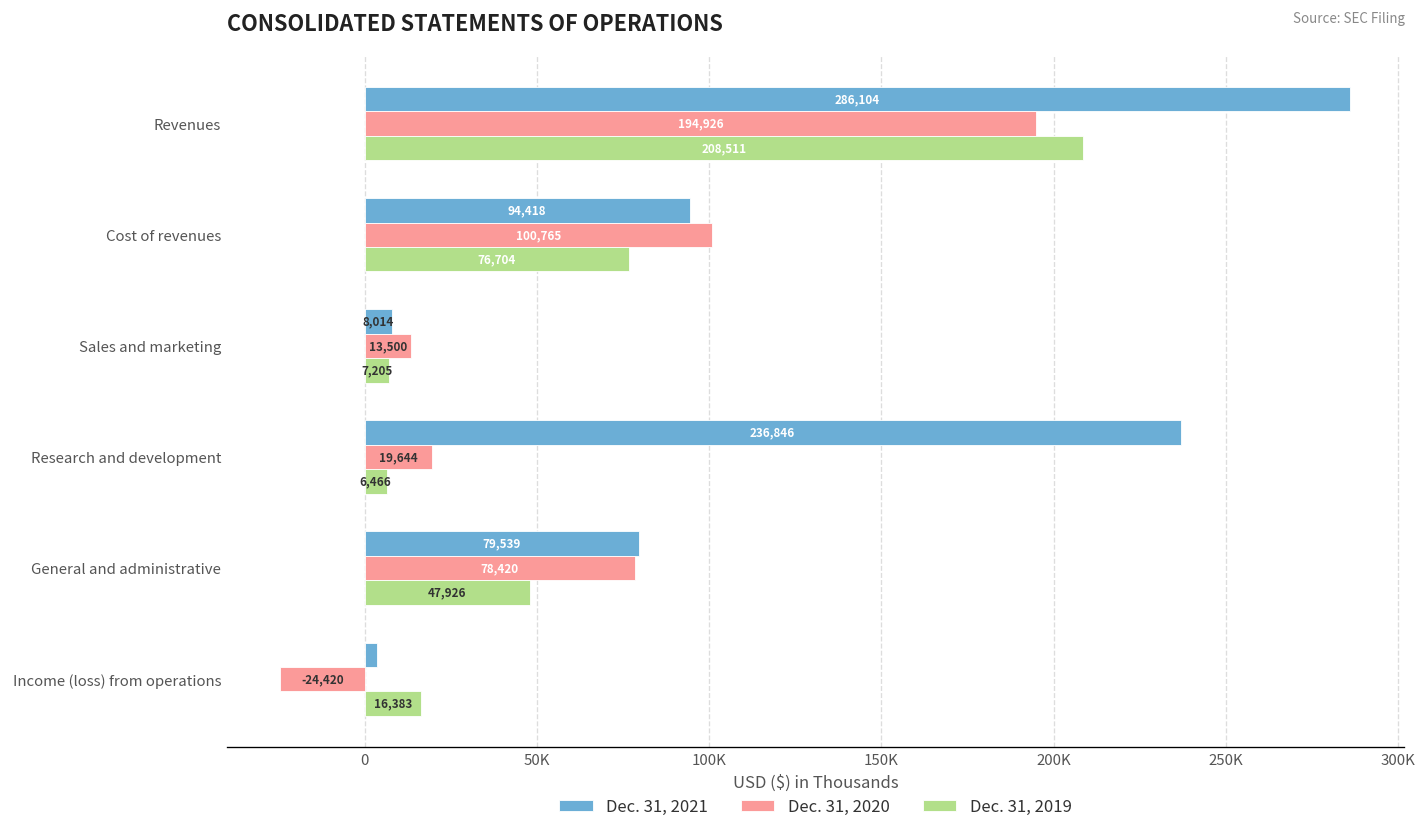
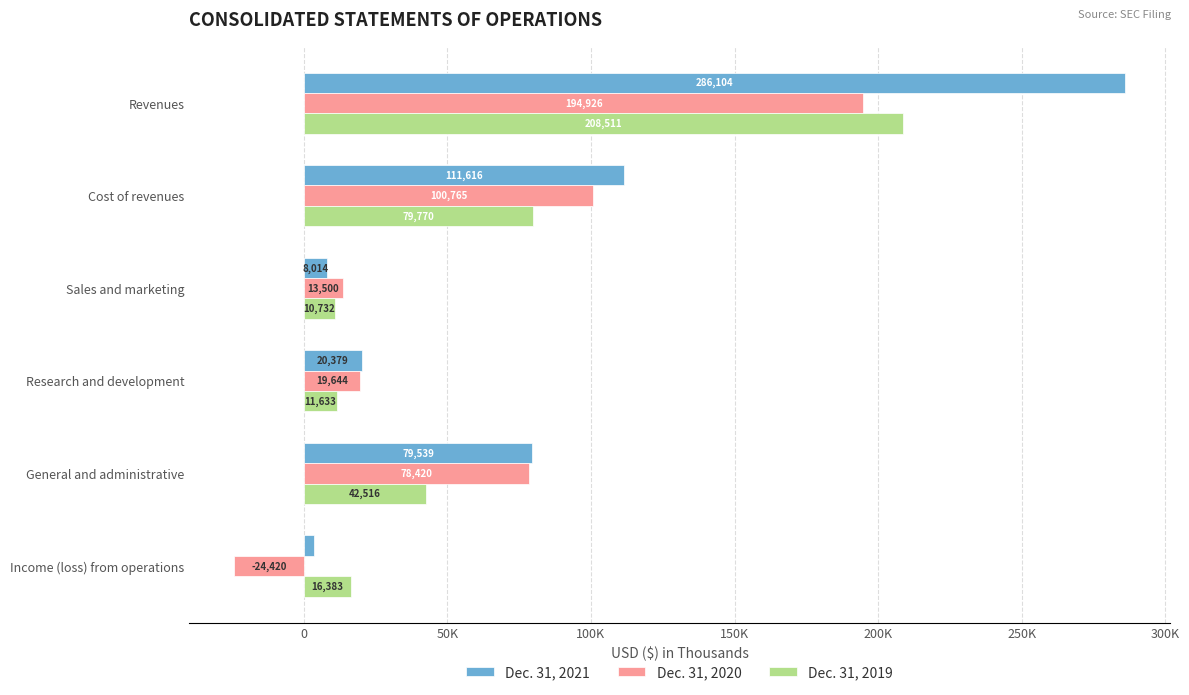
Dec. 31, 2021, Cost of revenues: 94,418 -> 111,616
Dec. 31, 2019, Cost of revenues: 76,704 -> 79,770
Dec. 31, 2019, Sales and marketing: 7,205 -> 10,732
Dec. 31, 2021, Research and development: 236,846 -> 20,379
Dec. 31, 2019, Research and development: 6,466 -> 11,633
Dec. 31, 2019, General and administrative: 47,926 -> 42,516
